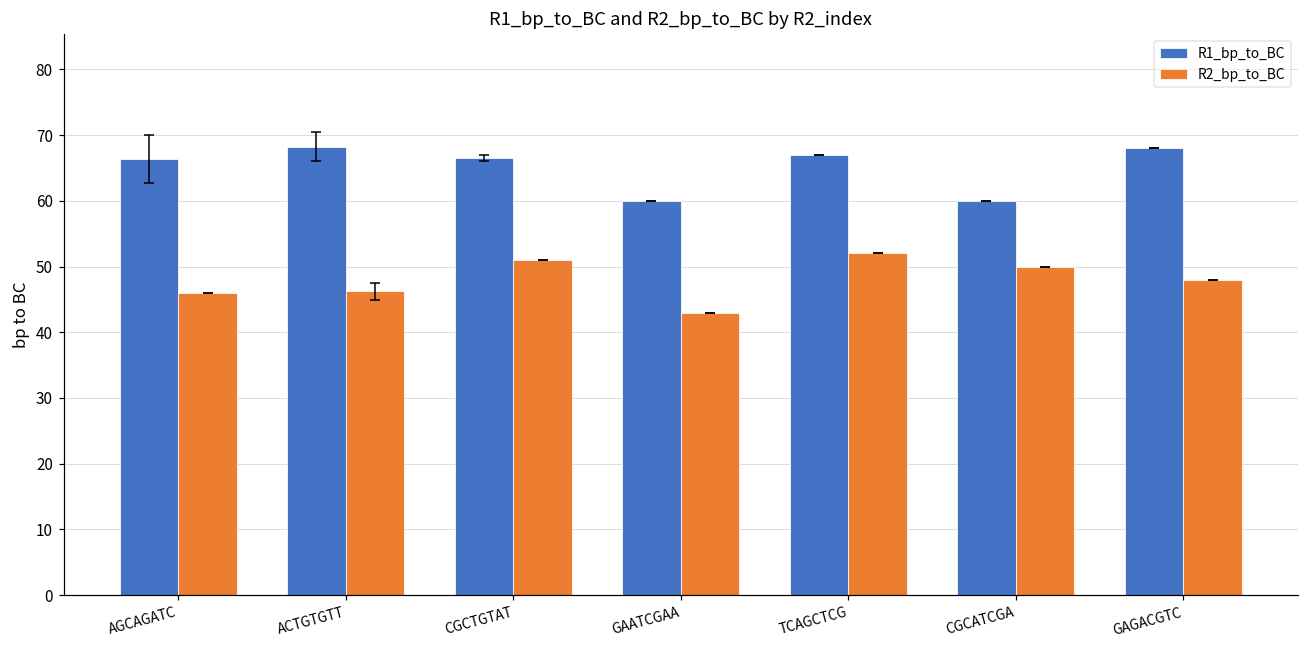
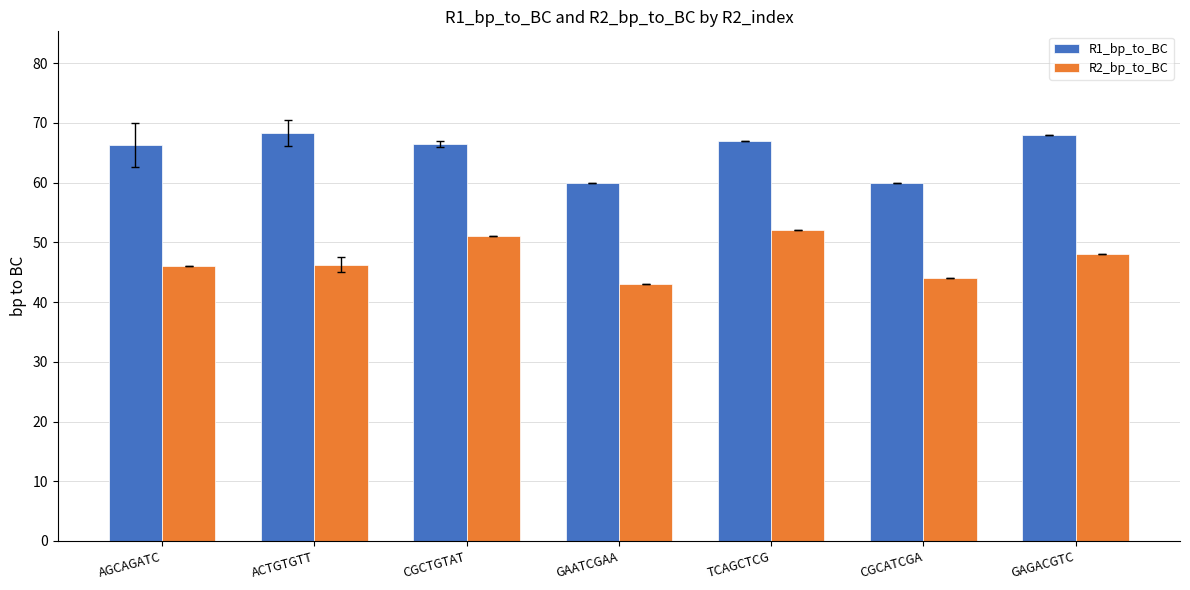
R2_bp_to_BC, CGCATCGA: 50 -> 44
